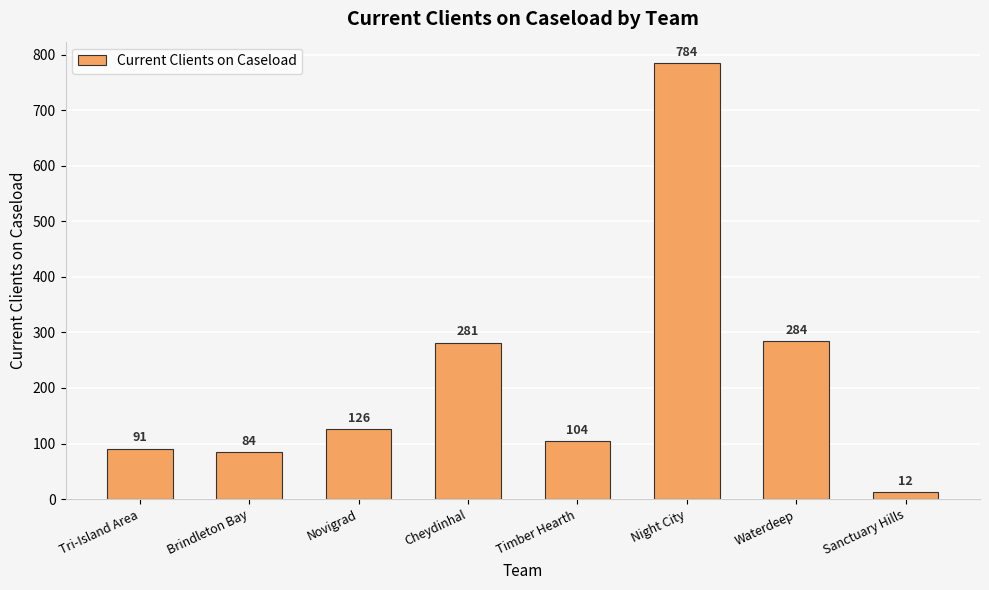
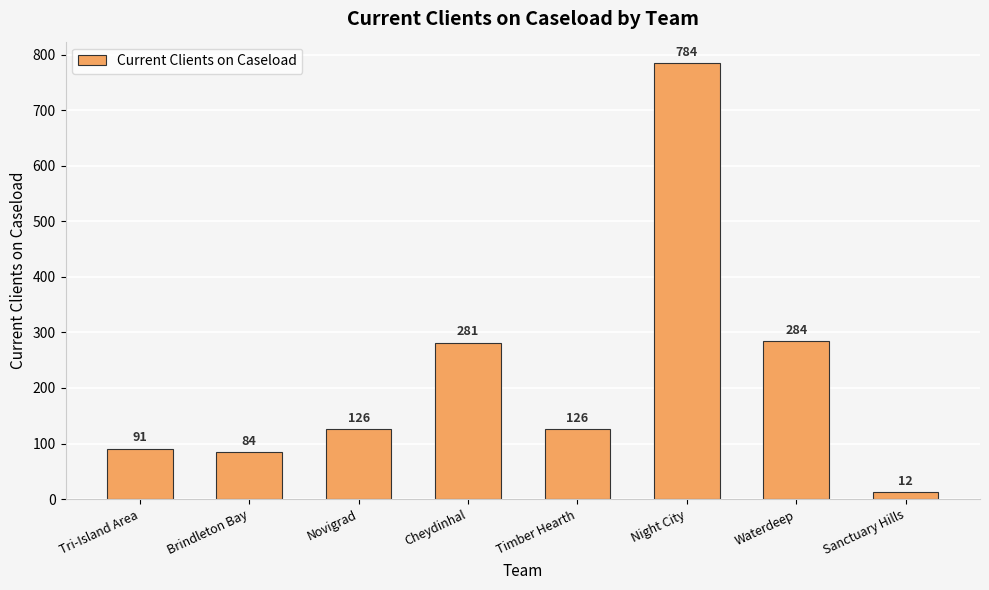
Timber Hearth: 104 -> 126
